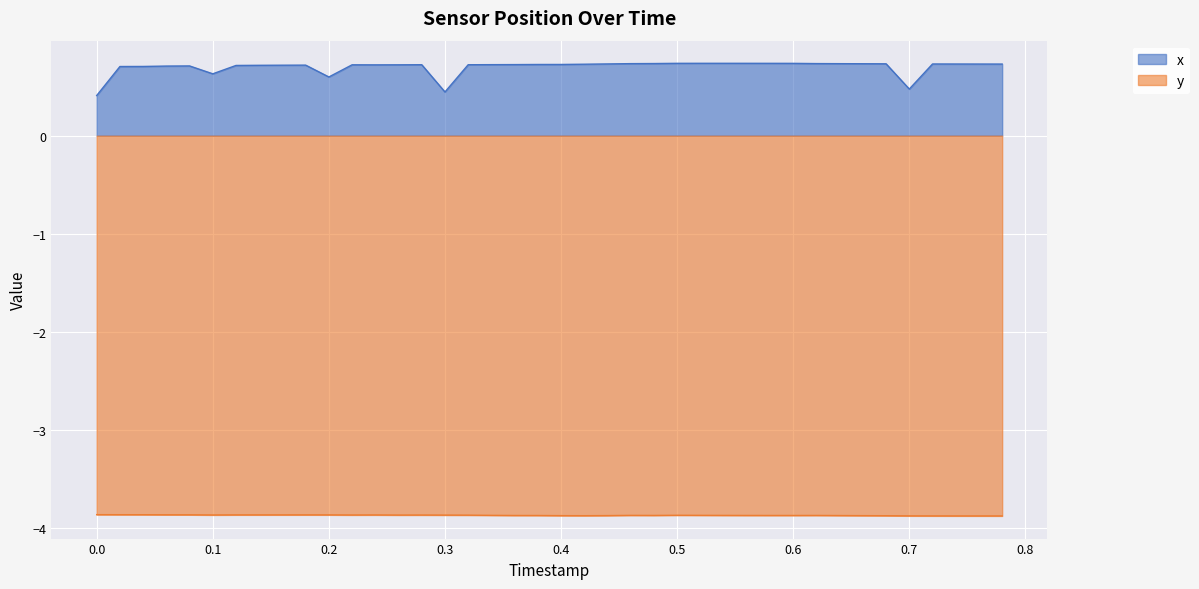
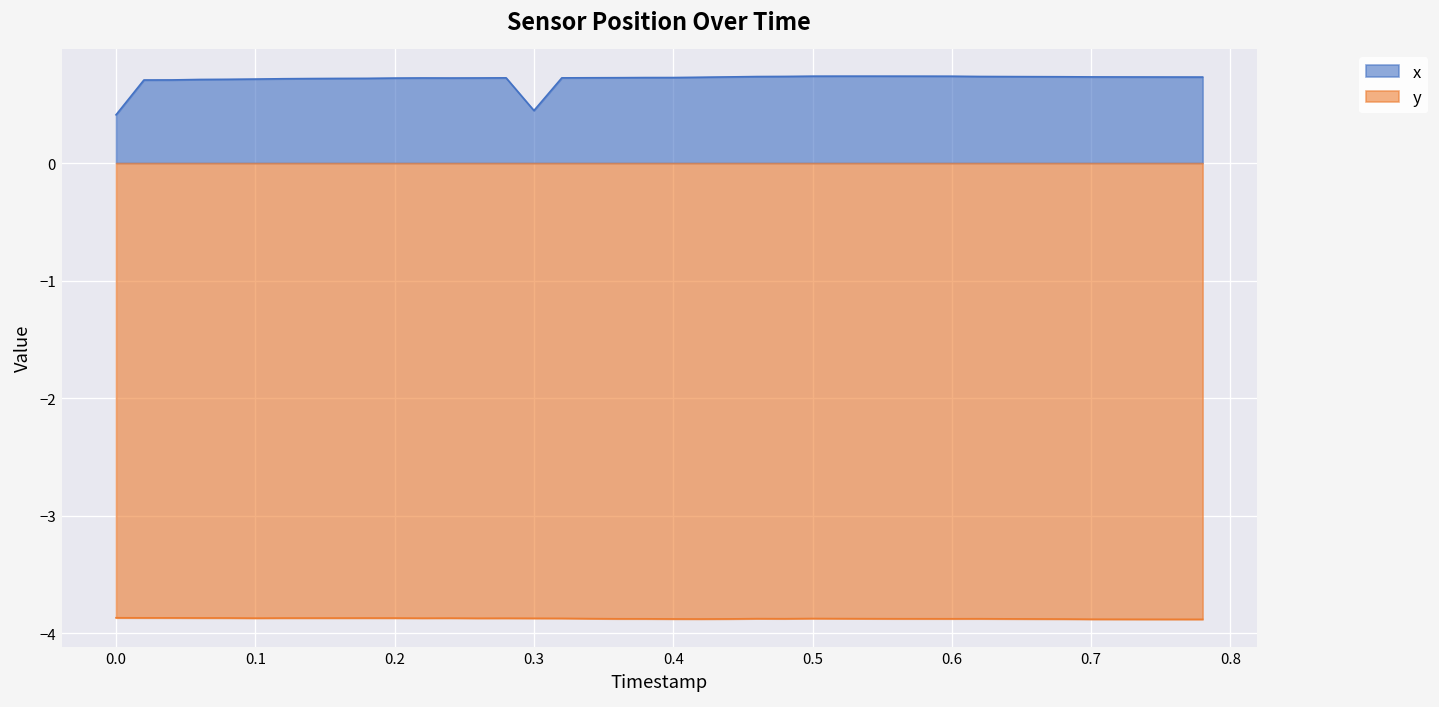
x, 0.1: 0.6 -> 0.7
x, 0.2: 0.6 -> 0.7
x, 0.7: 0.5 -> 0.7
